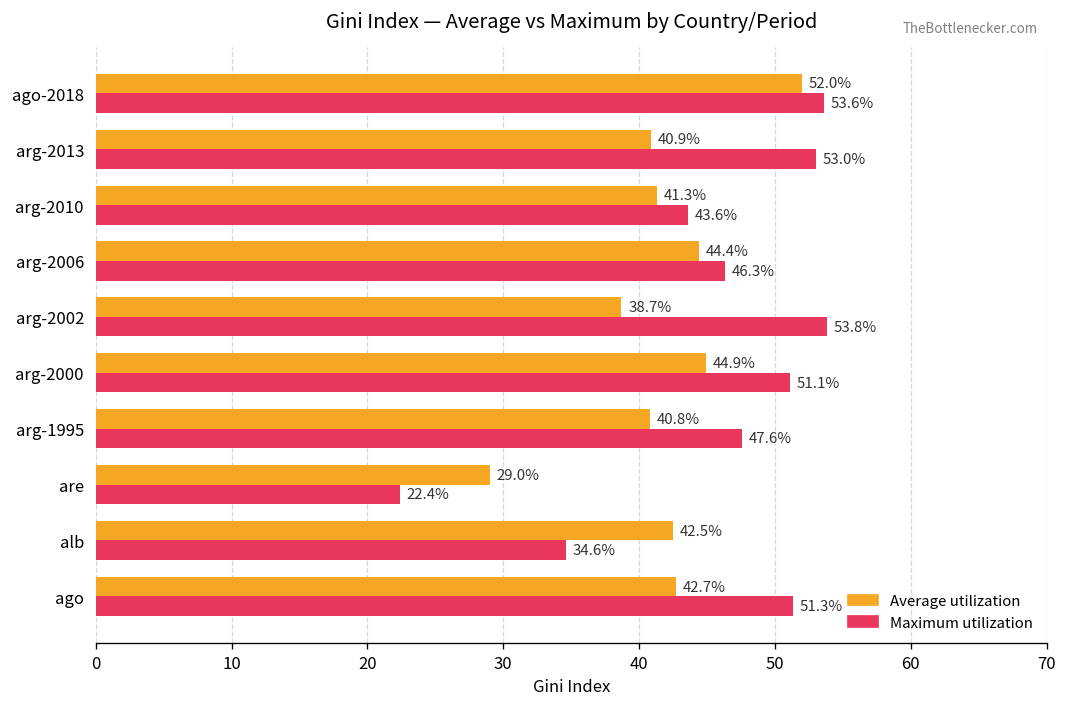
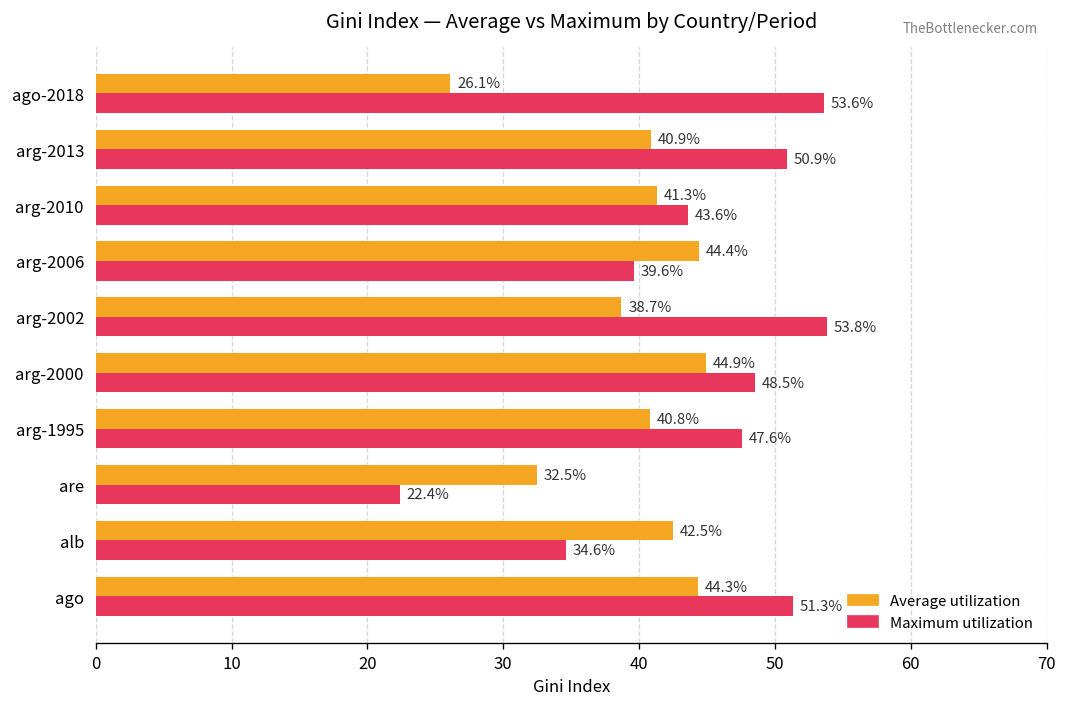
Average utilization, ago-2018: 52.0% -> 26.1%
Maximum utilization, arg-2013: 53.0% -> 50.9%
Maximum utilization, arg-2006: 46.3% -> 39.6%
Maximum utilization, arg-2000: 51.1% -> 48.5%
Average utilization, are: 29.0% -> 32.5%
Average utilization, ago: 42.7% -> 44.3%
